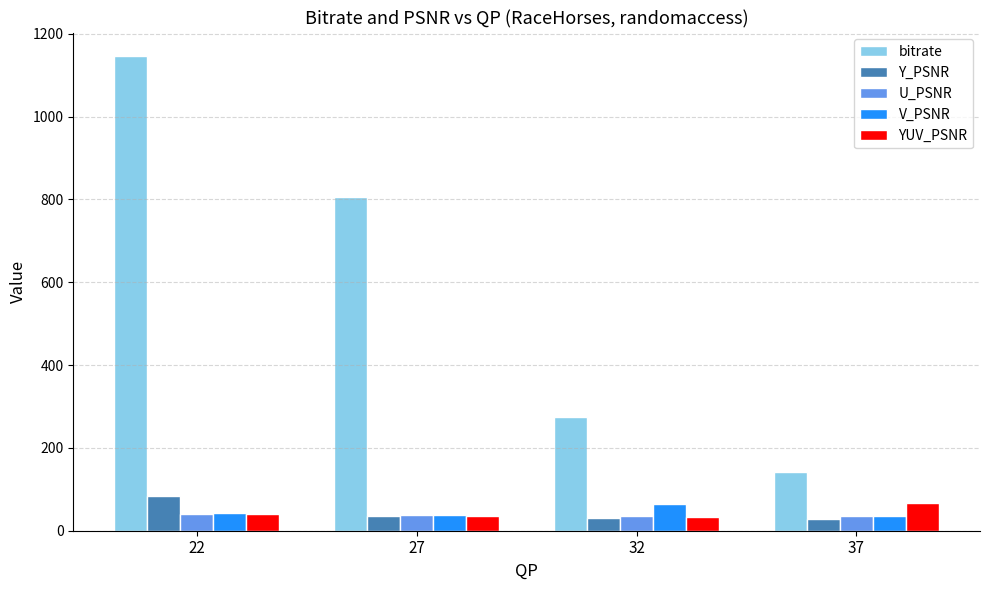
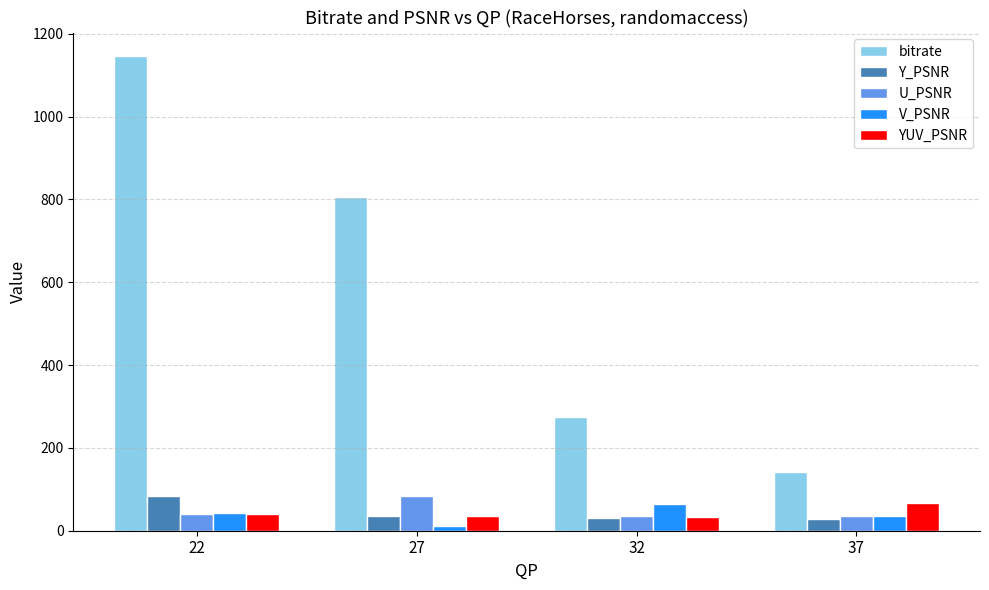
U_PSNR, 27: 40 -> 80
V_PSNR, 27: 40 -> 10
